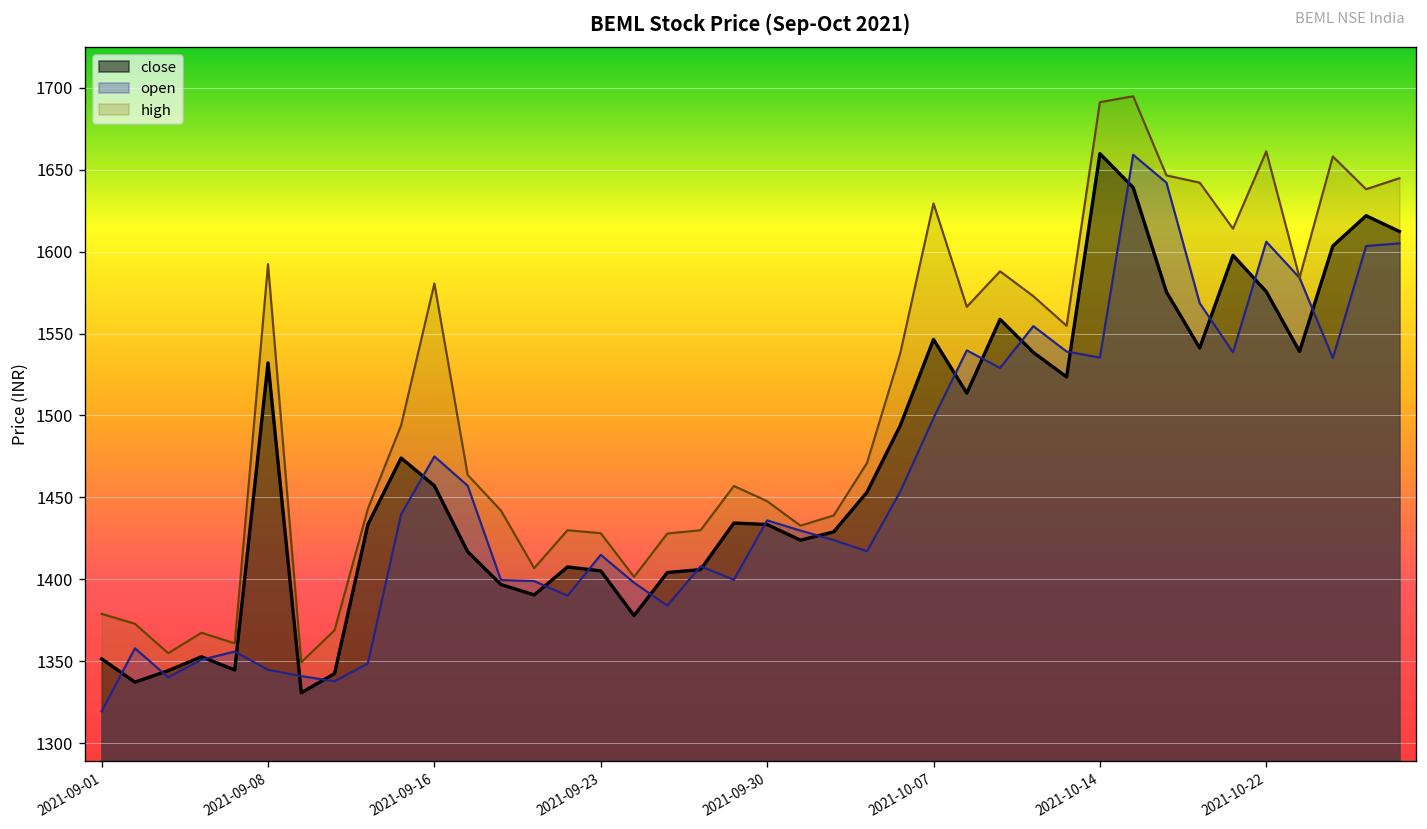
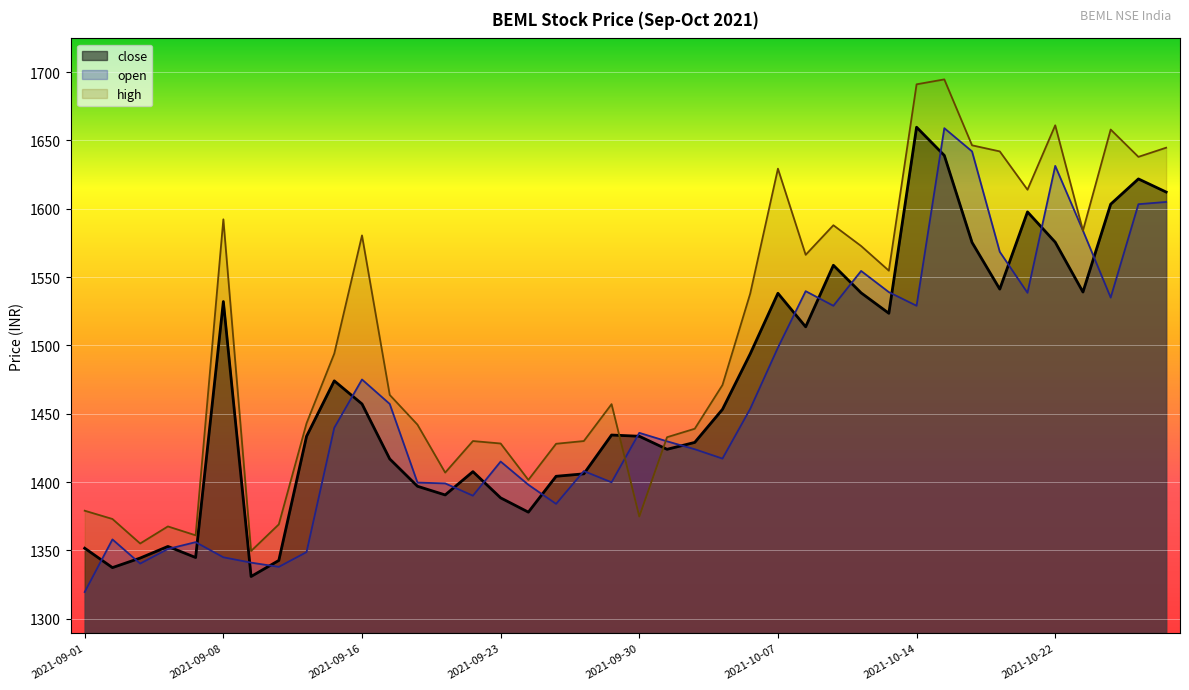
close, 2021-09-23: 1405 -> 1388
high, 2021-09-30: 1448 -> 1375
close, 2021-10-07: 1546 -> 1538
open, 2021-10-14: 1535 -> 1529
open, 2021-10-22: 1606 -> 1631
